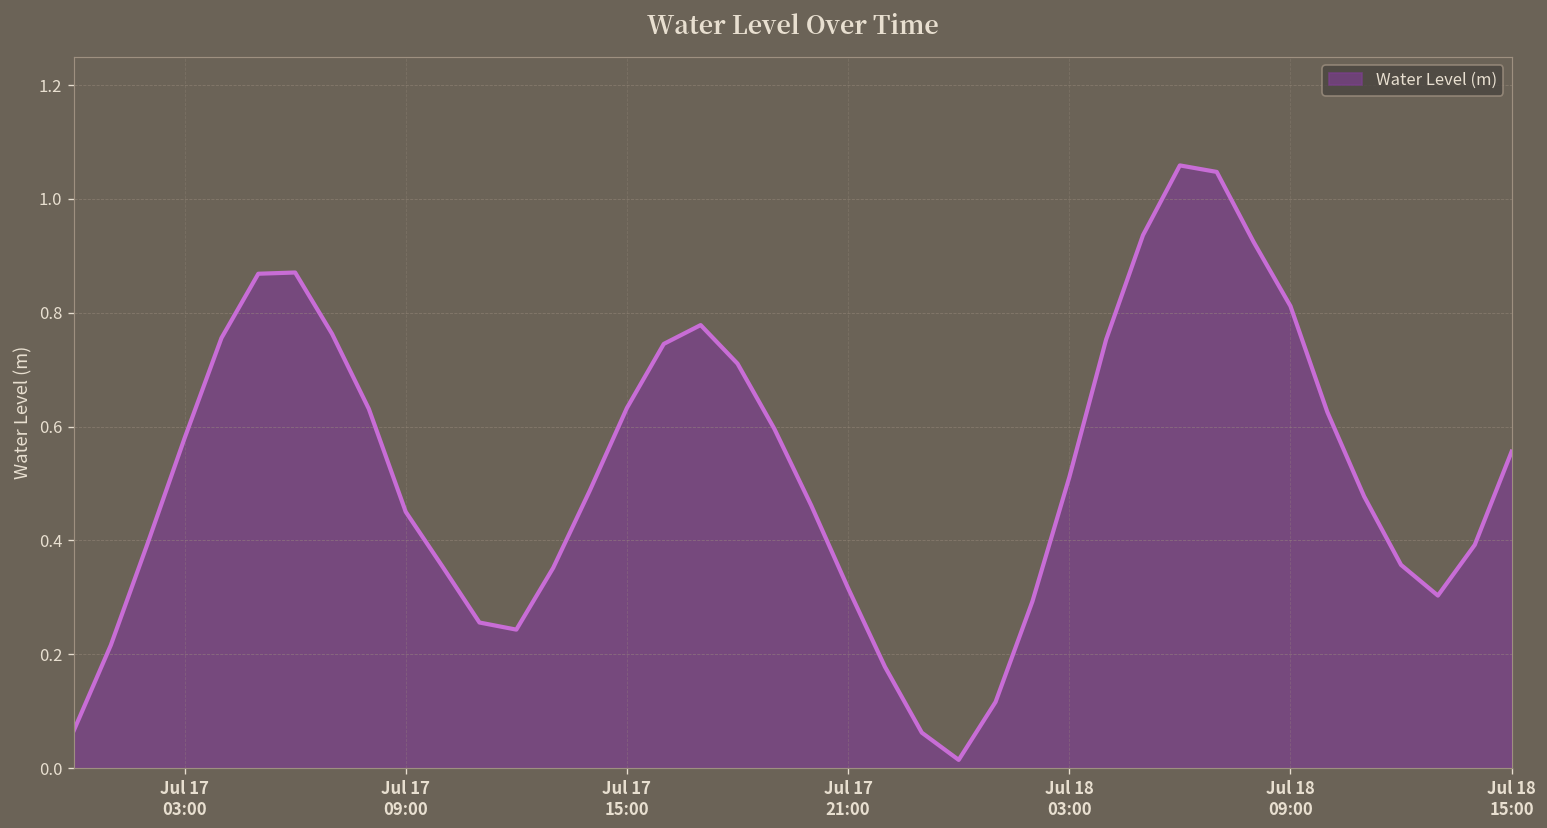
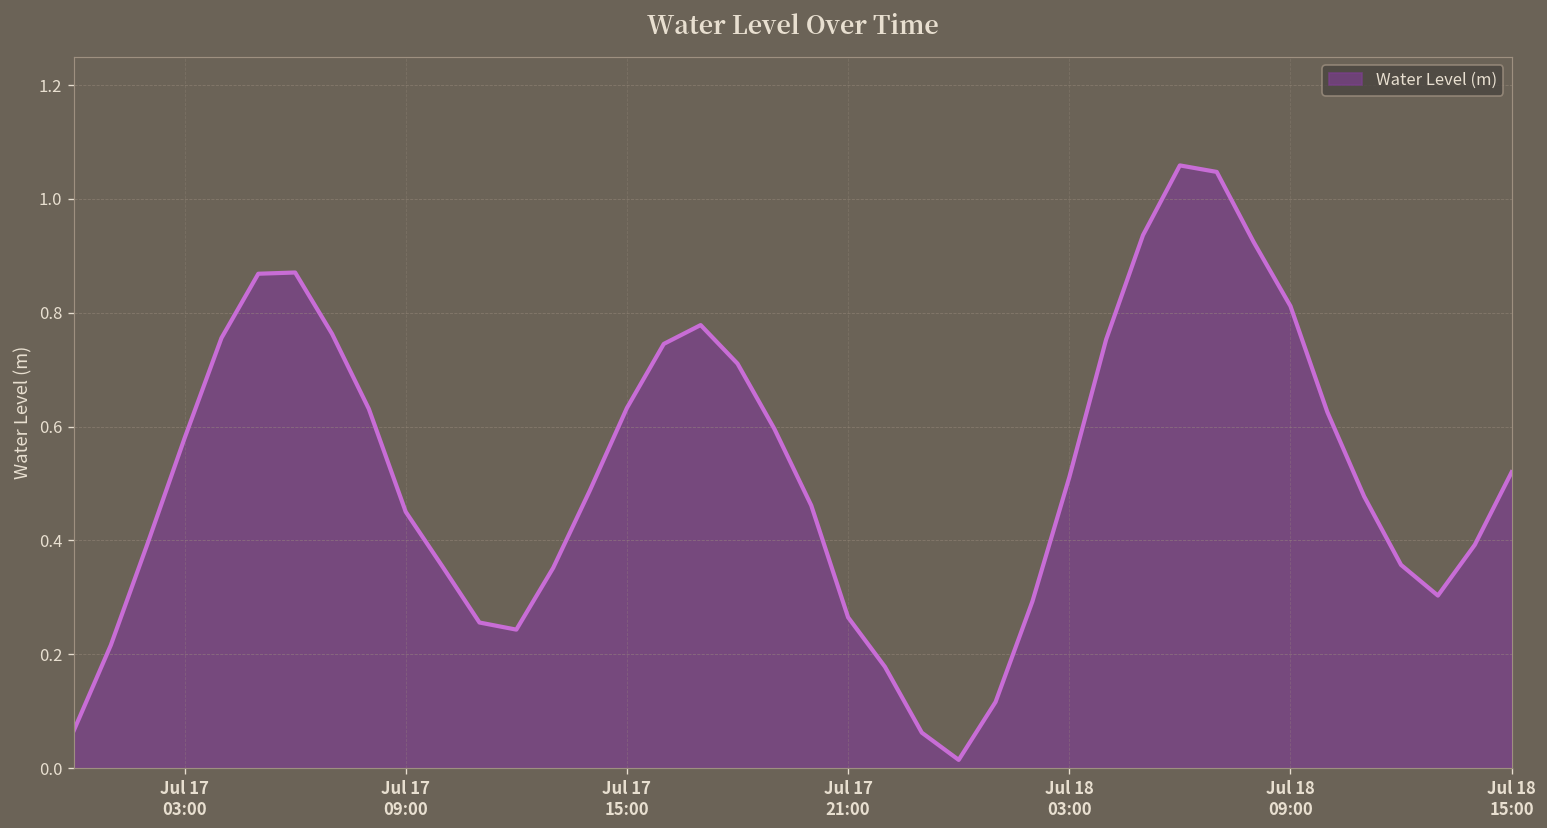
Jul 17 21:00: 0.32 -> 0.26
Jul 18 15:00: 0.56 -> 0.52
